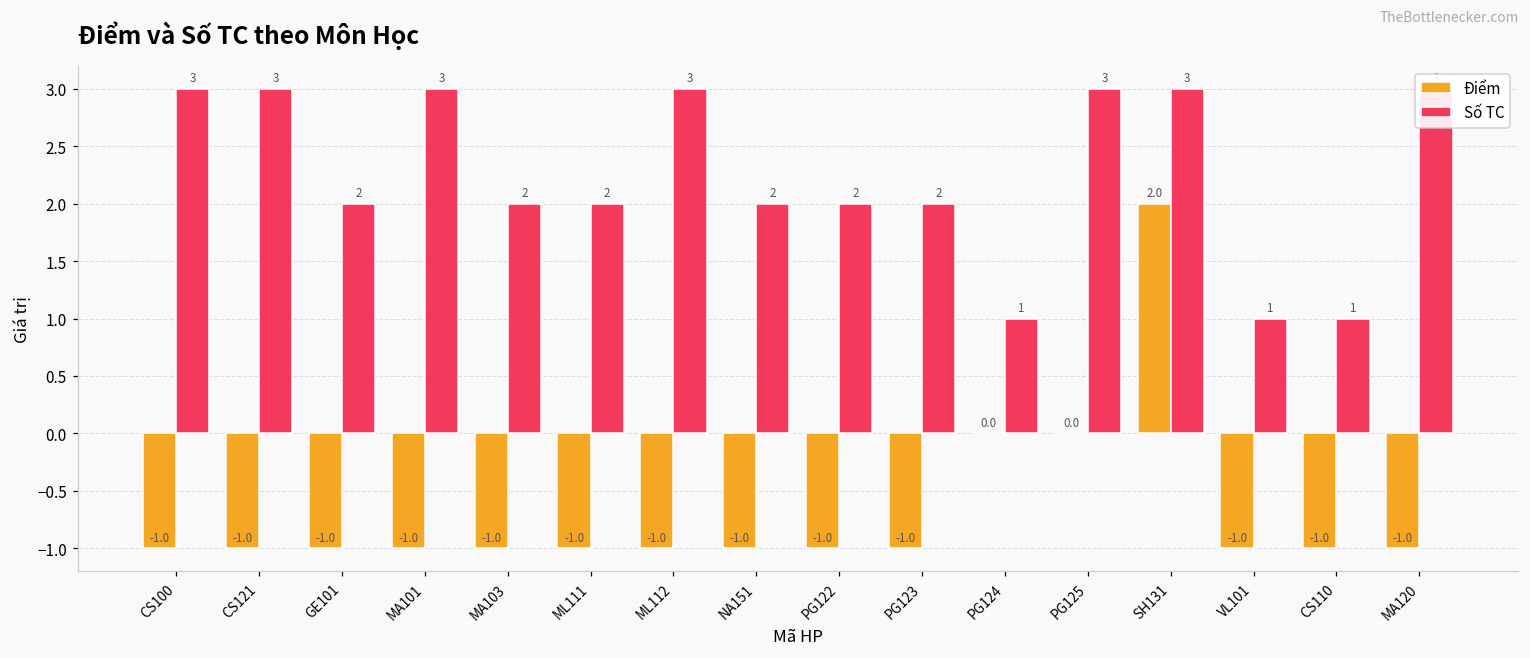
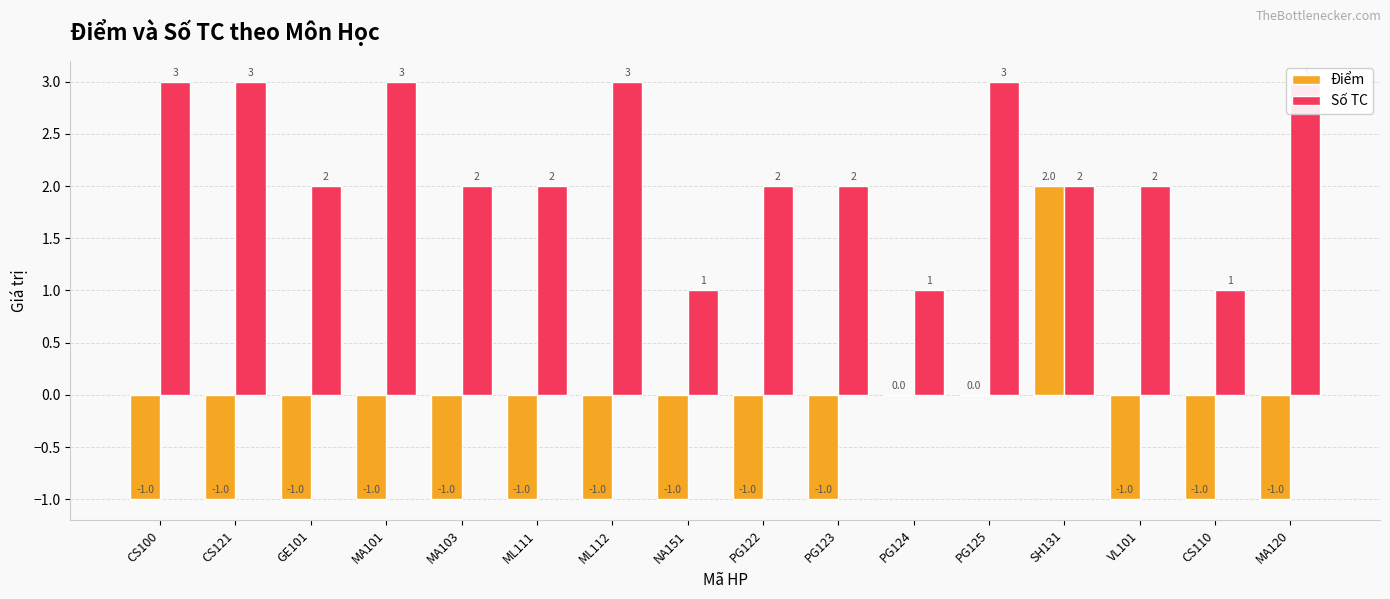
Số TC, NA151: 2 -> 1
Số TC, SH131: 3 -> 2
Số TC, VL101: 1 -> 2
